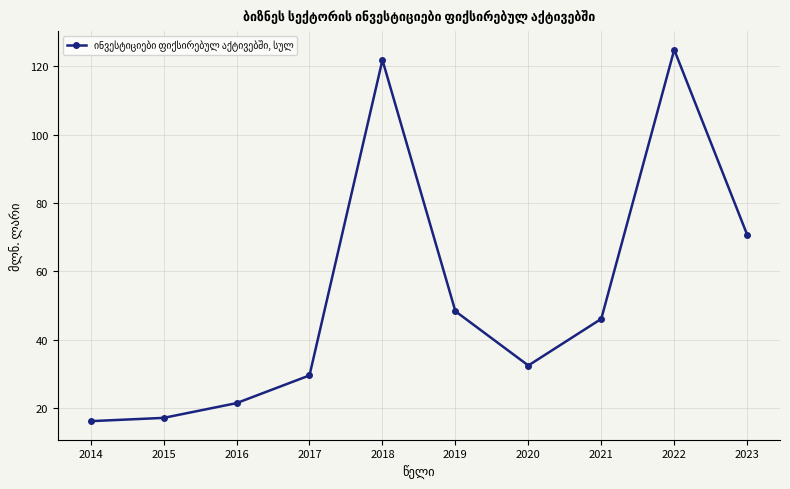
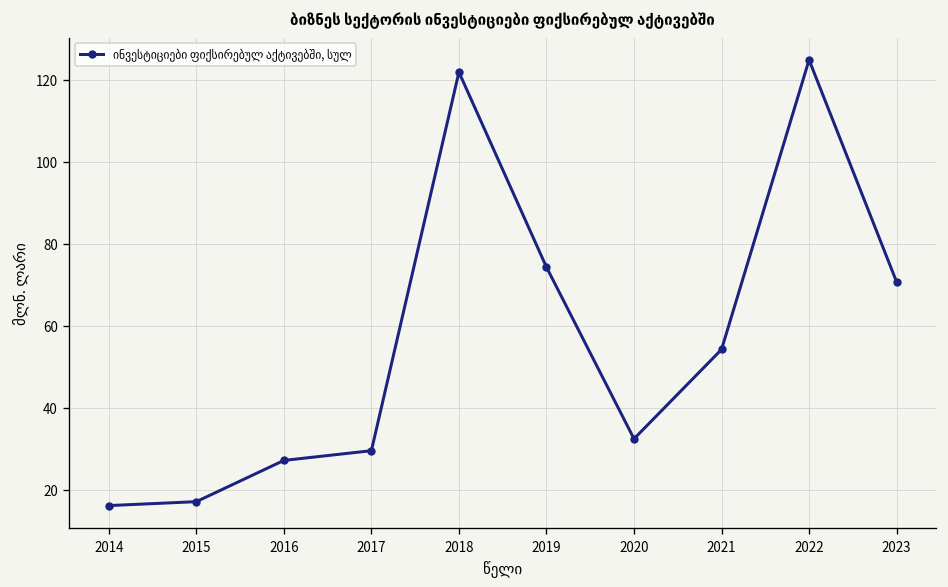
2016: 21 -> 27
2019: 48 -> 74
2021: 46 -> 54
